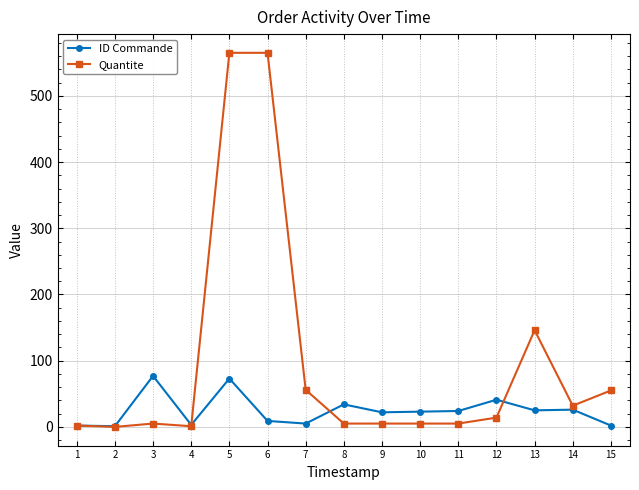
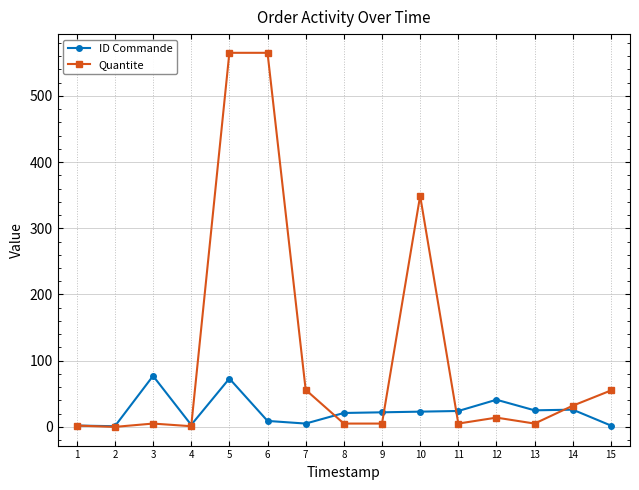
ID Commande, 8: 30 -> 20
Quantite, 10: 10 -> 350
Quantite, 13: 150 -> 10
